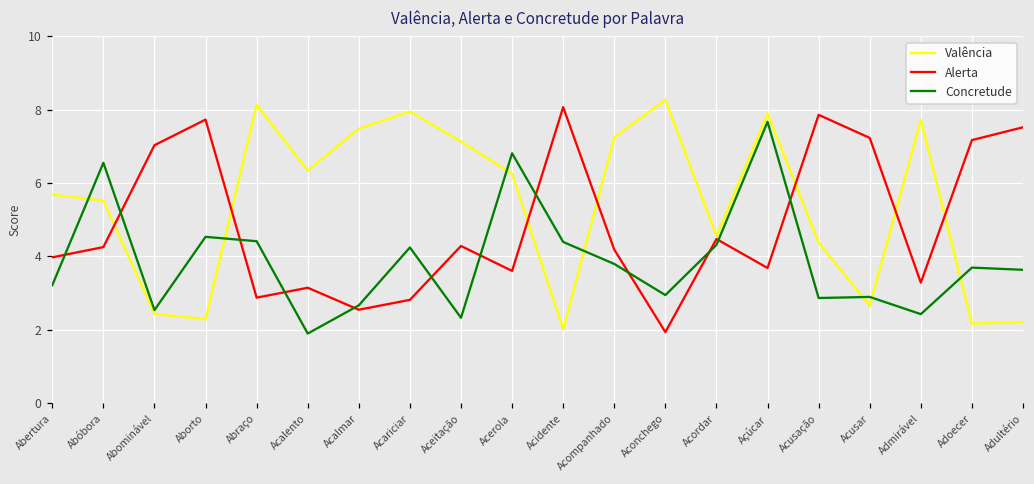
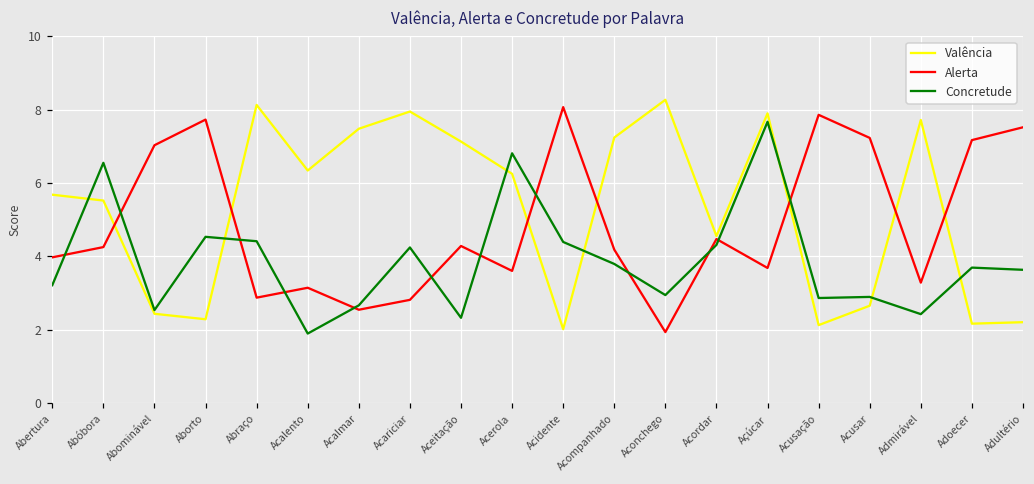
Valência, Acusação: 4.4 -> 2.1
